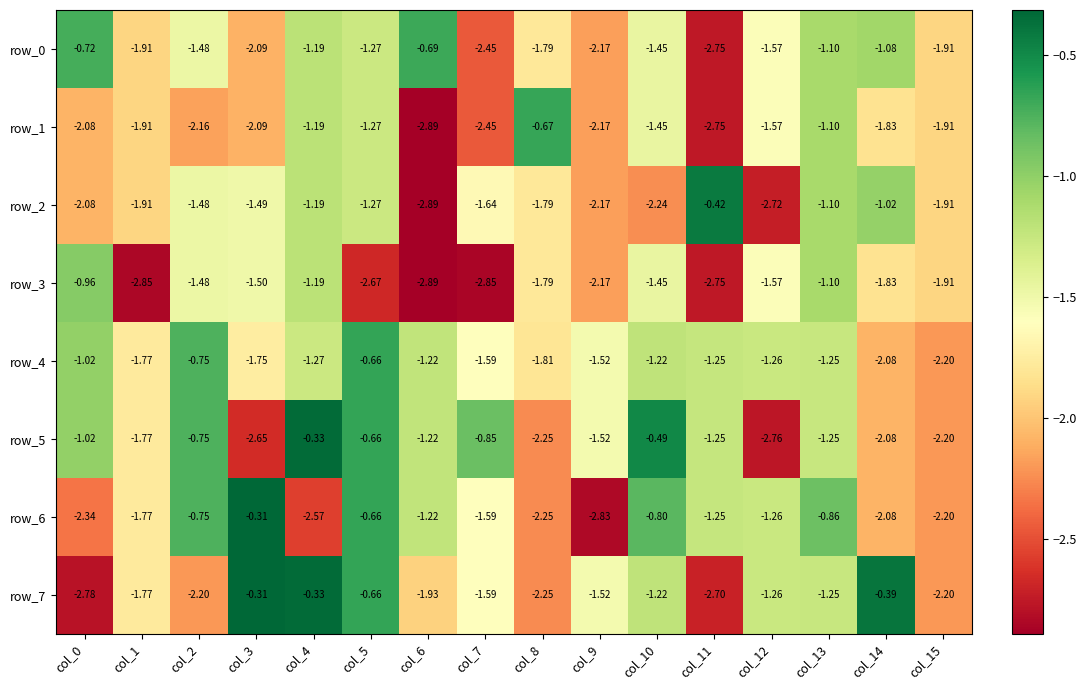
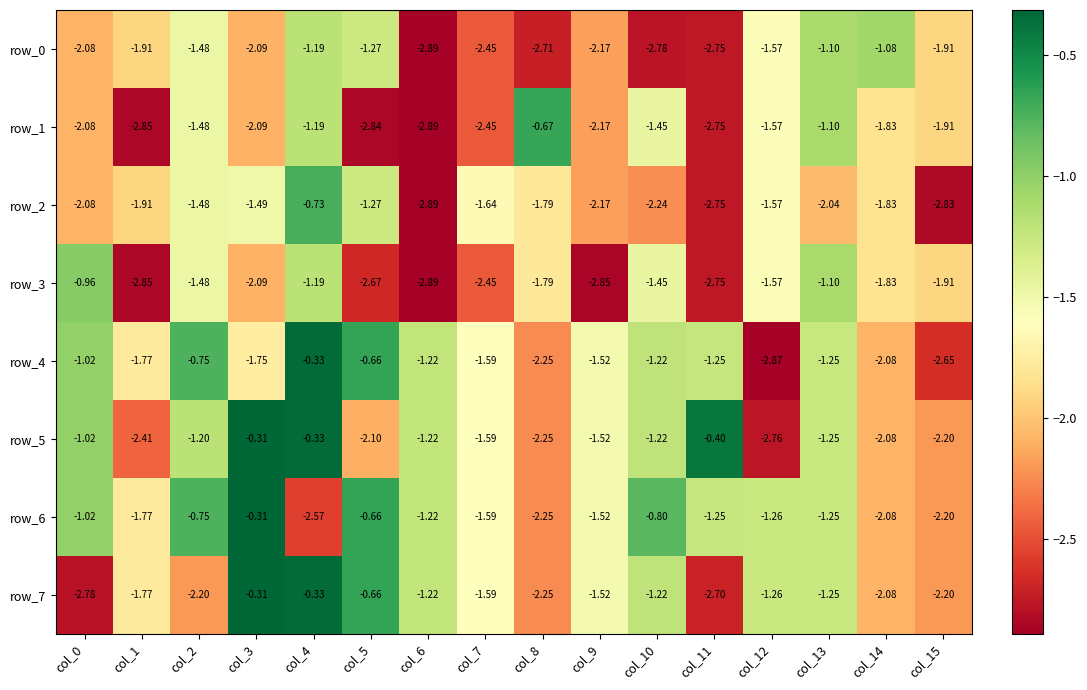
row_0, col_0: -0.72 -> -2.08
row_0, col_6: -0.69 -> -2.89
row_0, col_8: -1.79 -> -2.71
row_0, col_10: -1.45 -> -2.78
row_1, col_1: -1.91 -> -2.85
row_1, col_2: -2.16 -> -1.48
row_1, col_5: -1.27 -> -2.84
row_2, col_4: -1.19 -> -0.73
row_2, col_11: -0.42 -> -2.75
row_2, col_12: -2.72 -> -1.57
row_2, col_13: -1.10 -> -2.04
row_2, col_14: -1.02 -> -1.83
row_2, col_15: -1.91 -> -2.83
row_3, col_3: -1.50 -> -2.09
row_3, col_7: -2.85 -> -2.45
row_3, col_9: -2.17 -> -2.85
row_4, col_4: -1.27 -> -0.33
row_4, col_8: -1.81 -> -2.25
row_4, col_12: -1.26 -> -2.87
row_4, col_15: -2.20 -> -2.65
row_5, col_1: -1.77 -> -2.41
row_5, col_2: -0.75 -> -1.20
row_5, col_3: -2.65 -> -0.31
row_5, col_5: -0.66 -> -2.10
row_5, col_7: -0.85 -> -1.59
row_5, col_10: -0.49 -> -1.22
row_5, col_11: -1.25 -> -0.40
row_6, col_0: -2.34 -> -1.02
row_6, col_9: -2.83 -> -1.52
row_6, col_13: -0.86 -> -1.25
row_7, col_6: -1.93 -> -1.22
row_7, col_14: -0.39 -> -2.08
